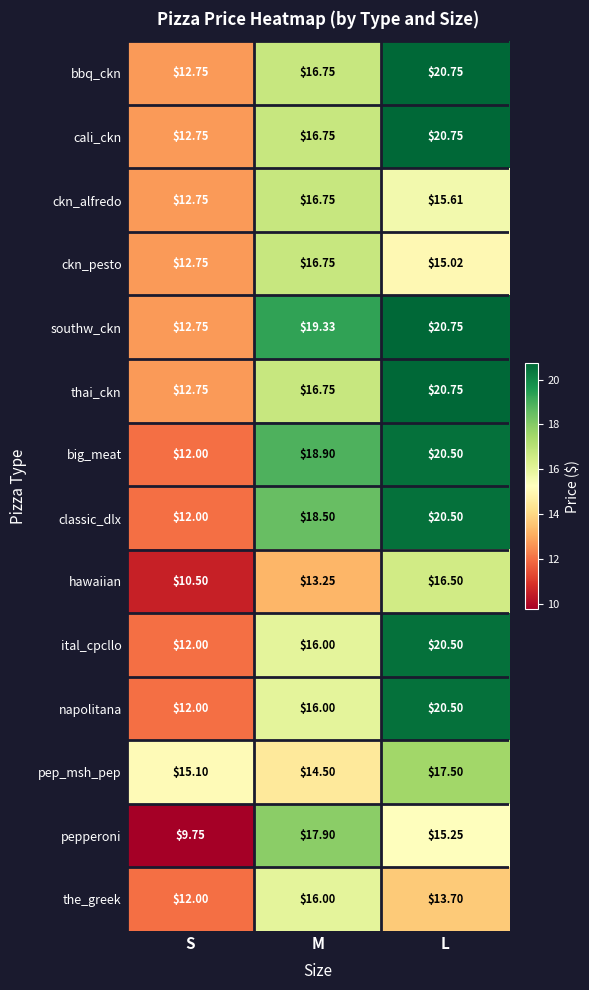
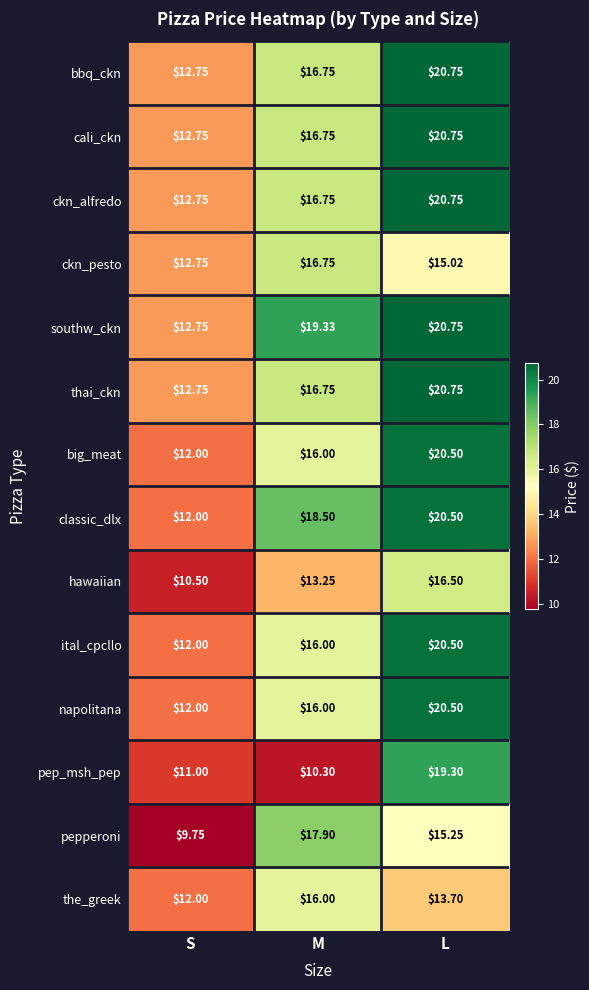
ckn_alfredo, L: $15.61 -> $20.75
big_meat, M: $18.90 -> $16.00
pep_msh_pep, S: $15.10 -> $11.00
pep_msh_pep, M: $14.50 -> $10.30
pep_msh_pep, L: $17.50 -> $19.30
